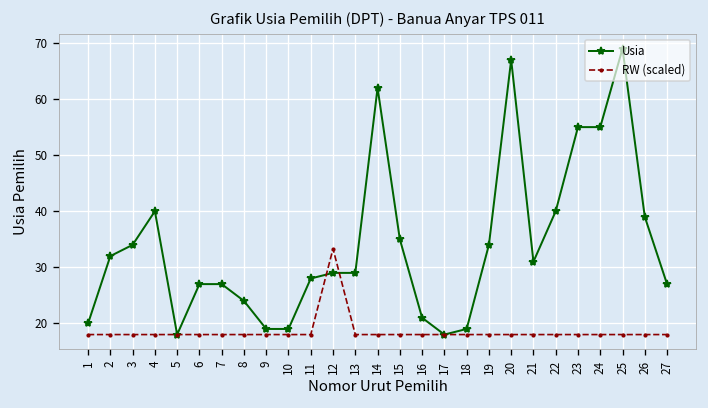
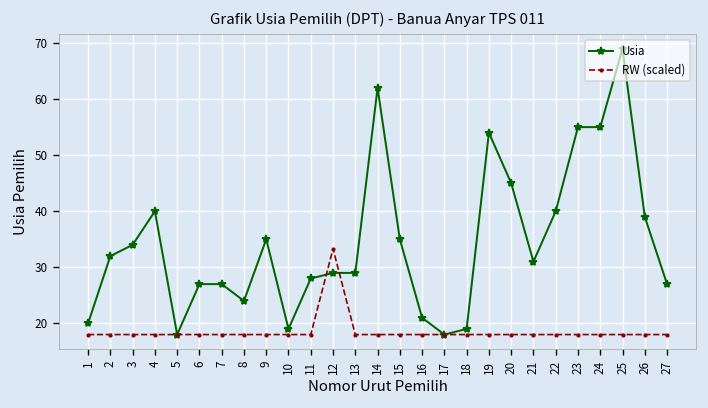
Usia, 9: 19 -> 35
Usia, 19: 34 -> 54
Usia, 20: 67 -> 45
